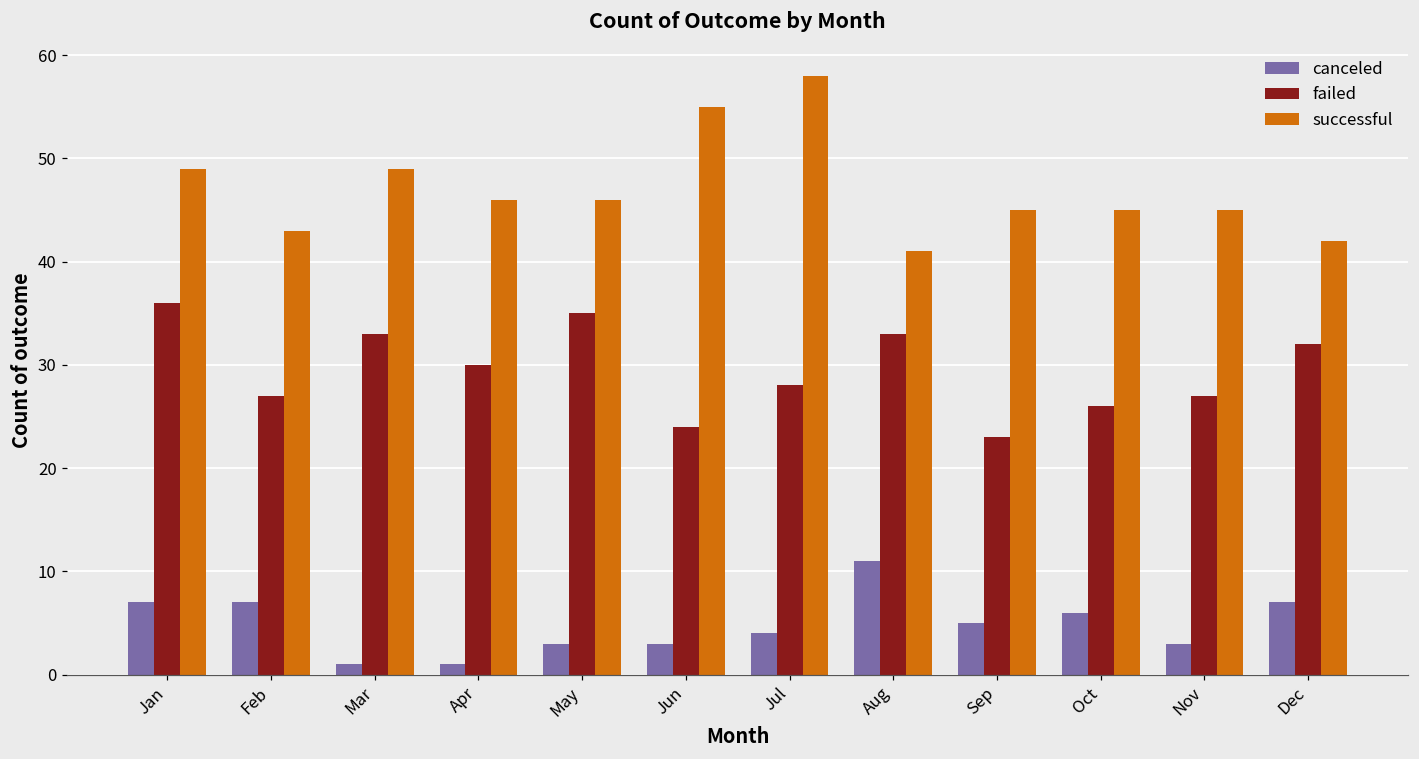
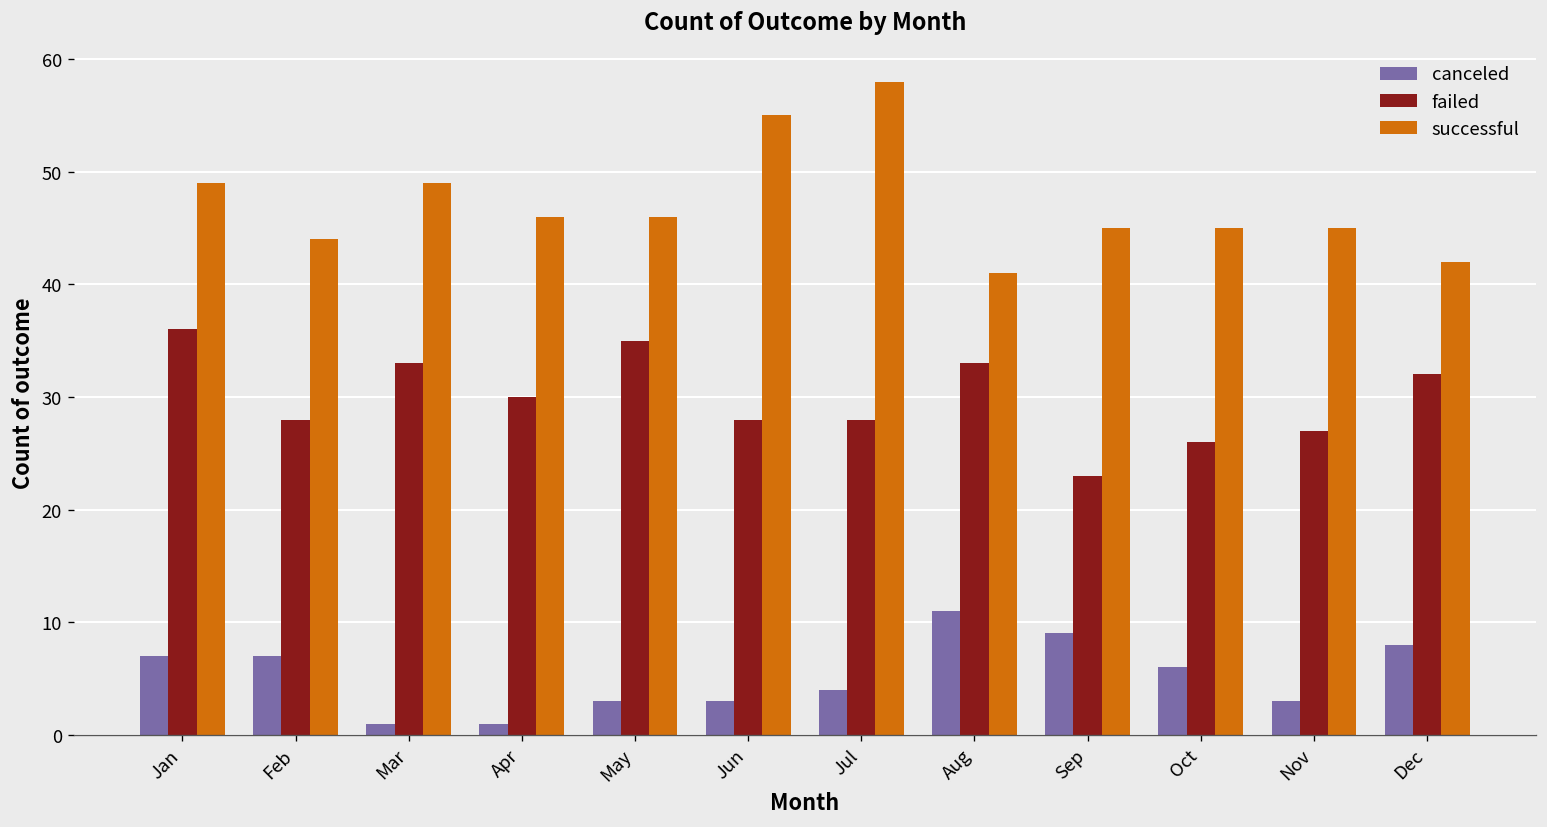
failed, Feb: 27 -> 28
successful, Feb: 43 -> 44
failed, Jun: 24 -> 28
canceled, Sep: 5 -> 9
canceled, Dec: 7 -> 8
